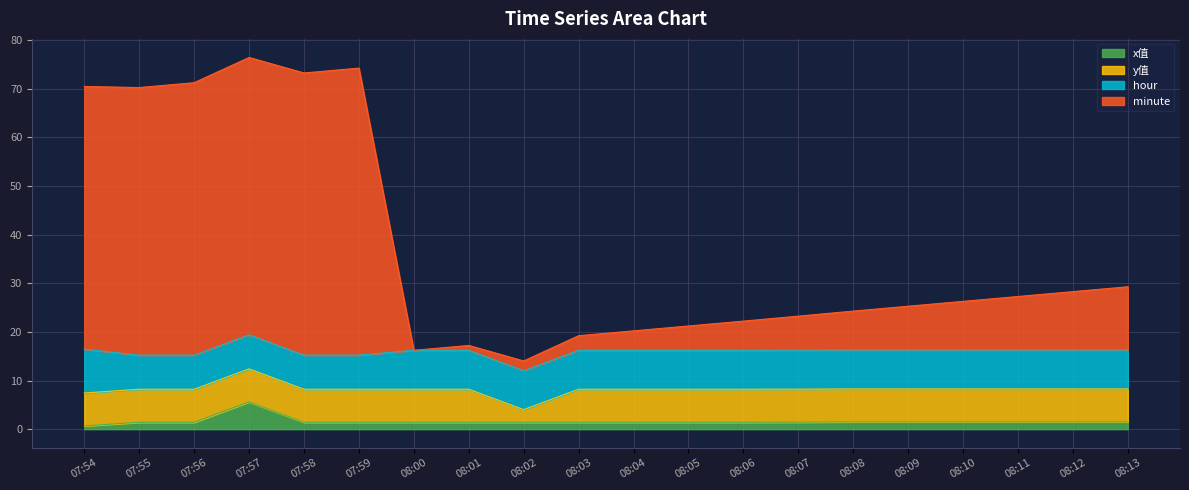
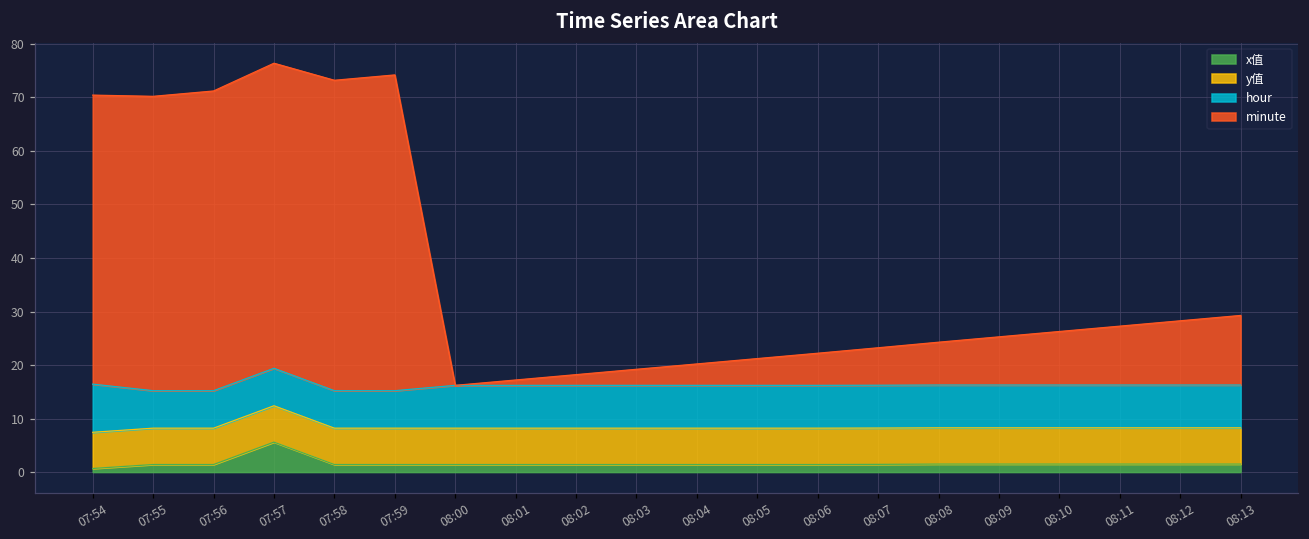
y值, 08:02: 3 -> 7
